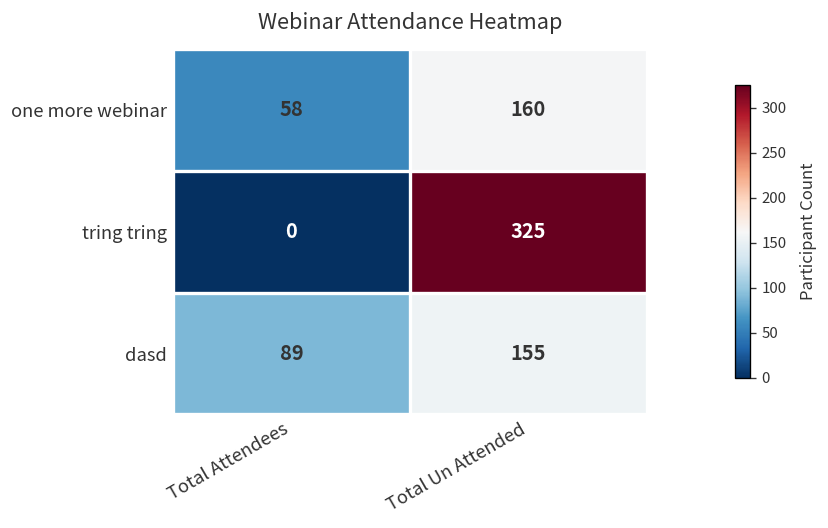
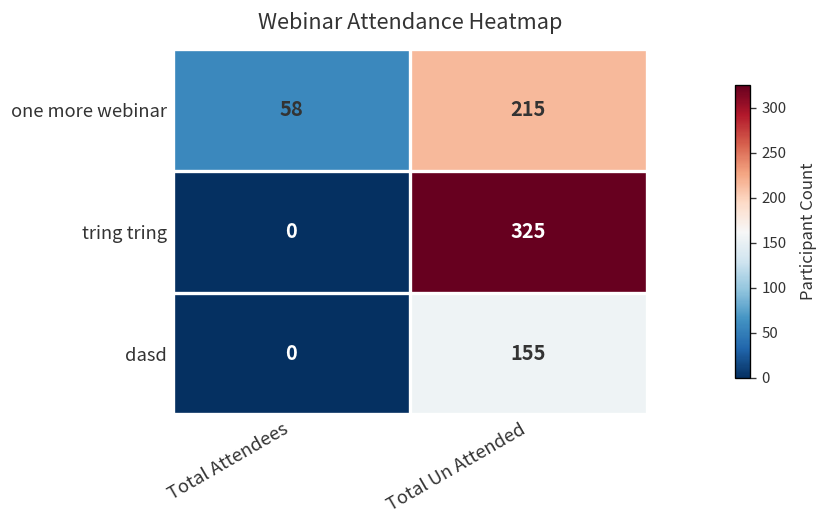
one more webinar, Total Un Attended: 160 -> 215
dasd, Total Attendees: 89 -> 0
